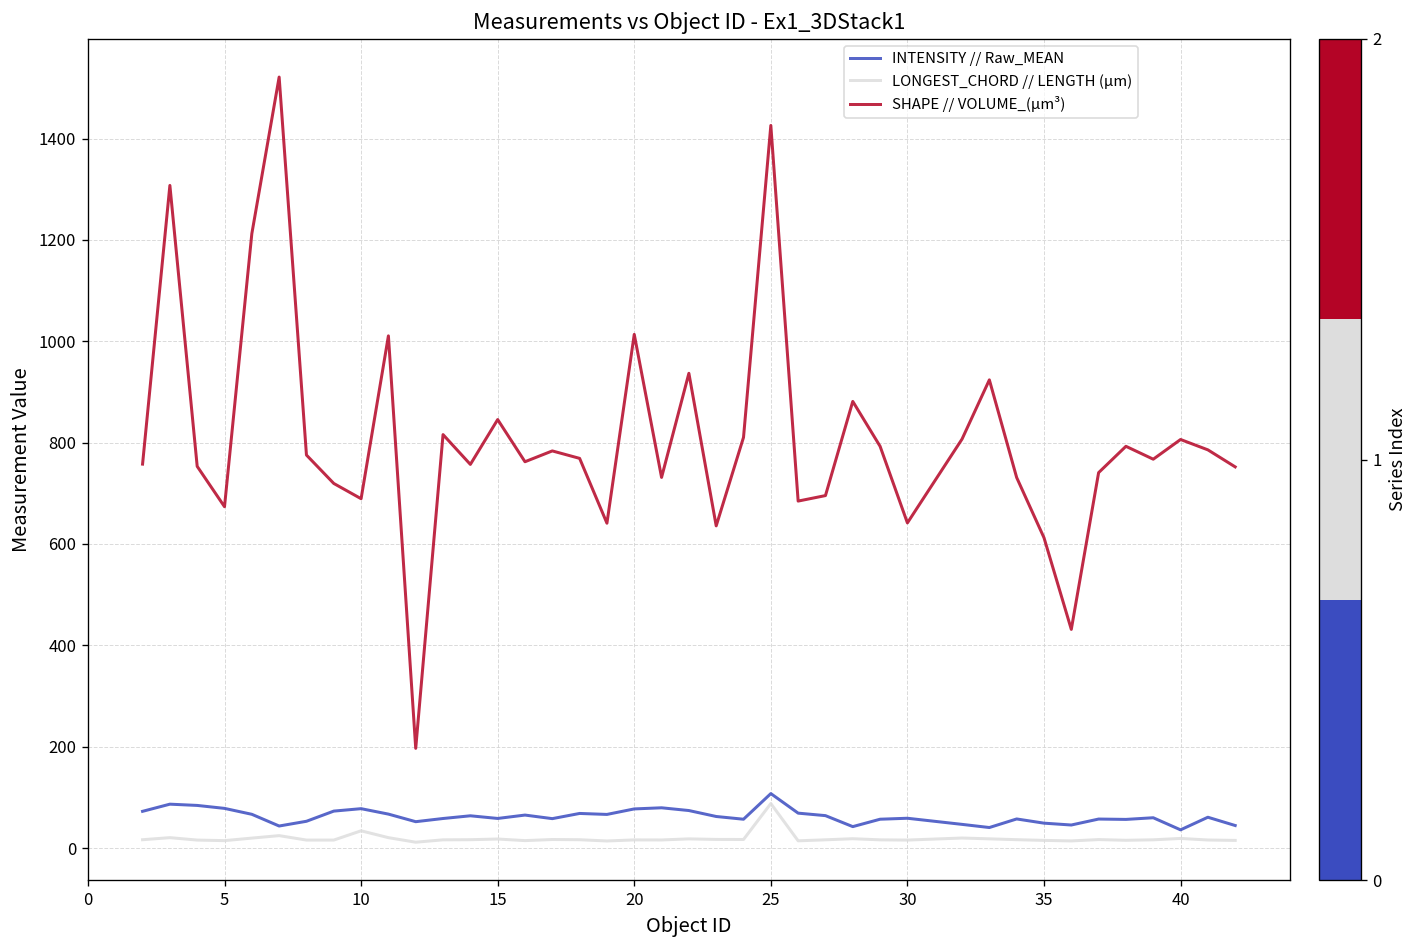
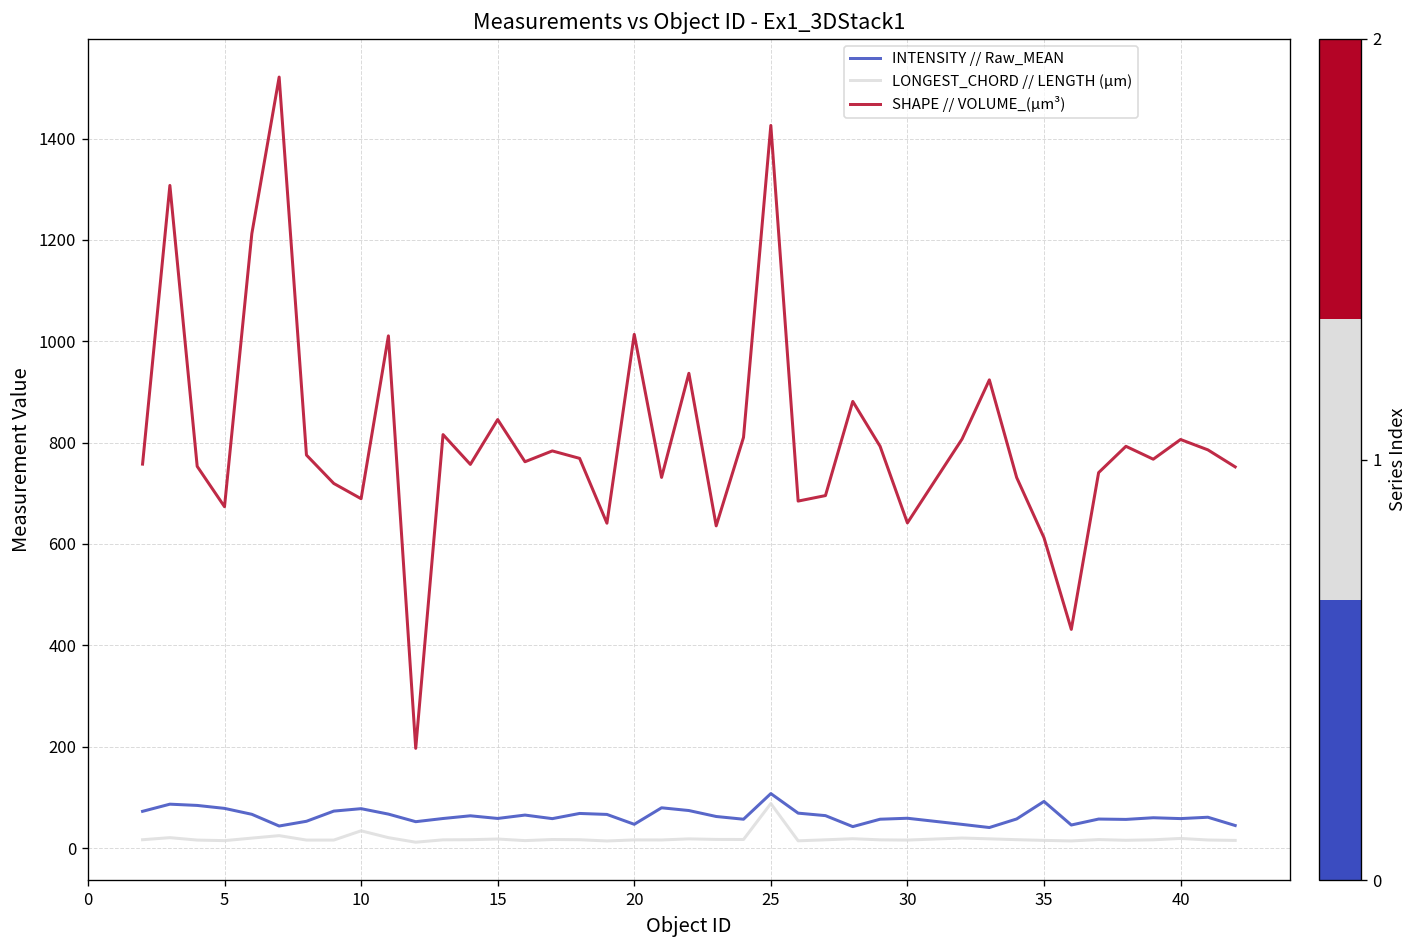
INTENSITY // Raw_MEAN, 20: 80 -> 50
INTENSITY // Raw_MEAN, 35: 50 -> 90
INTENSITY // Raw_MEAN, 40: 40 -> 60
